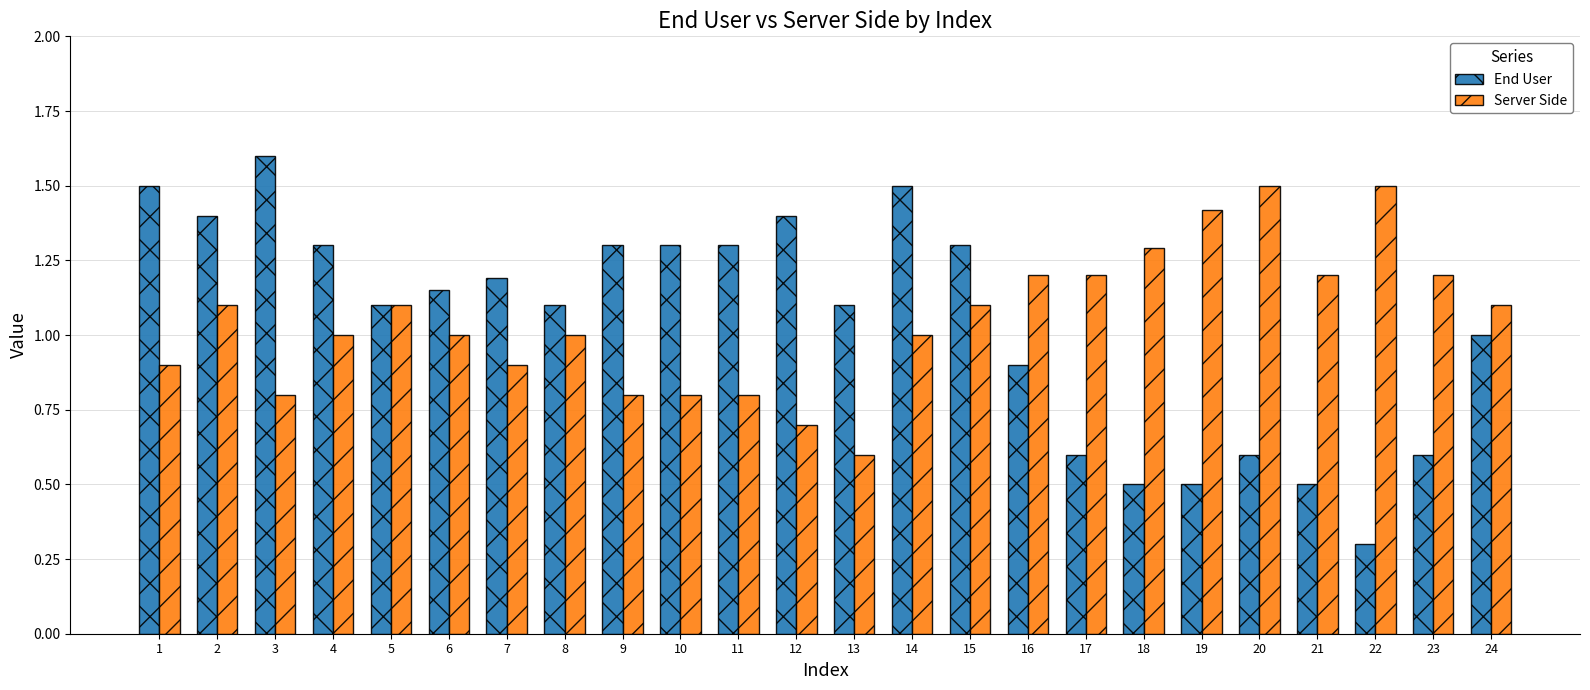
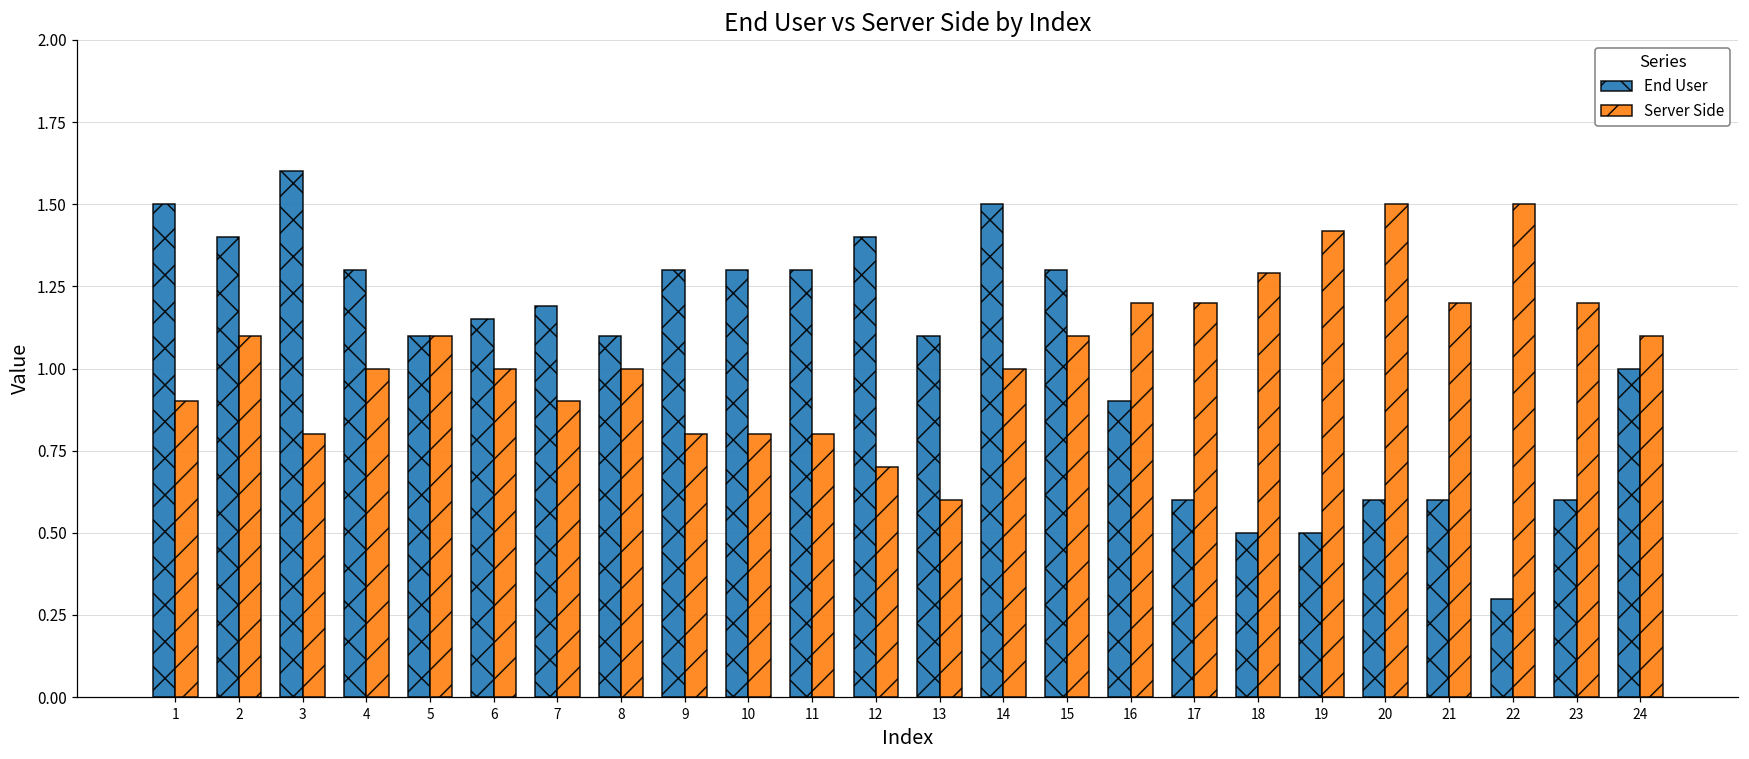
End User, 21: 0.5 -> 0.6
